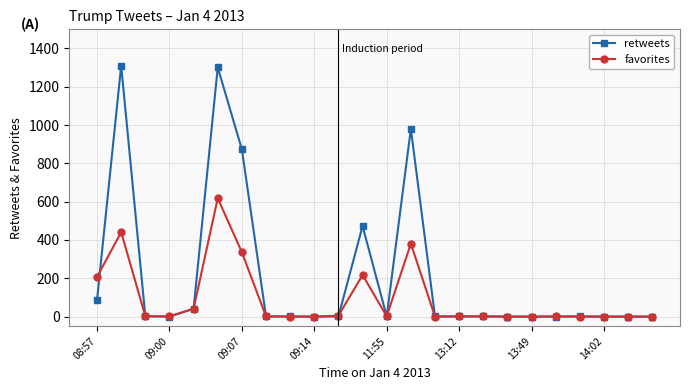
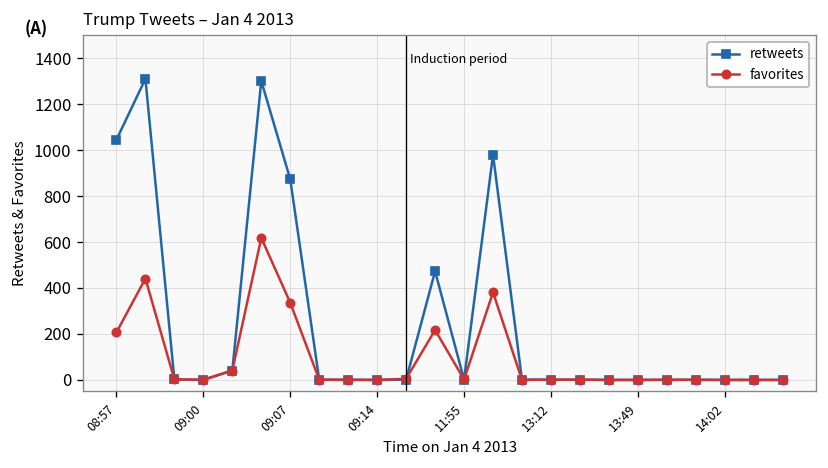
retweets, 08:57: 90 -> 1050
